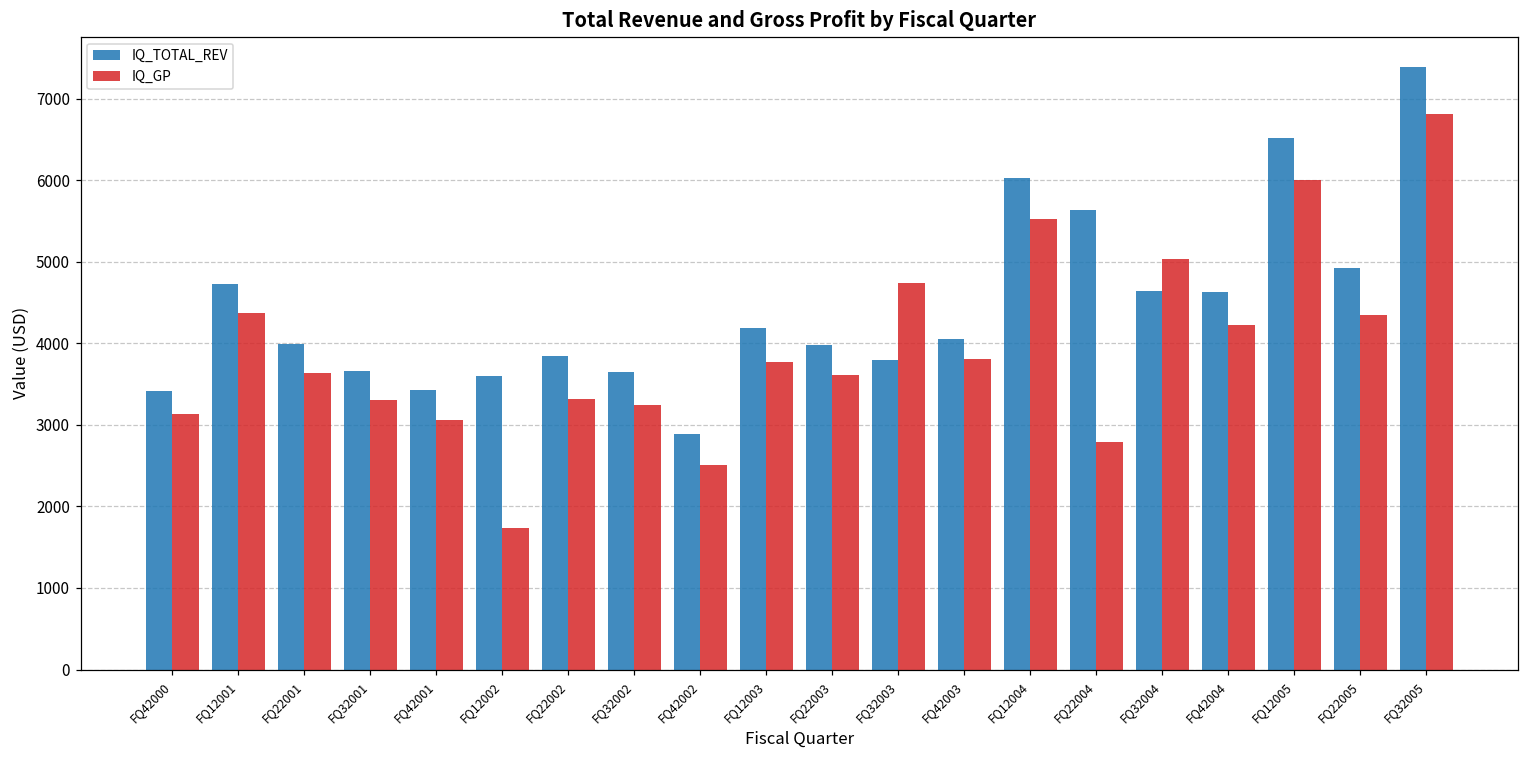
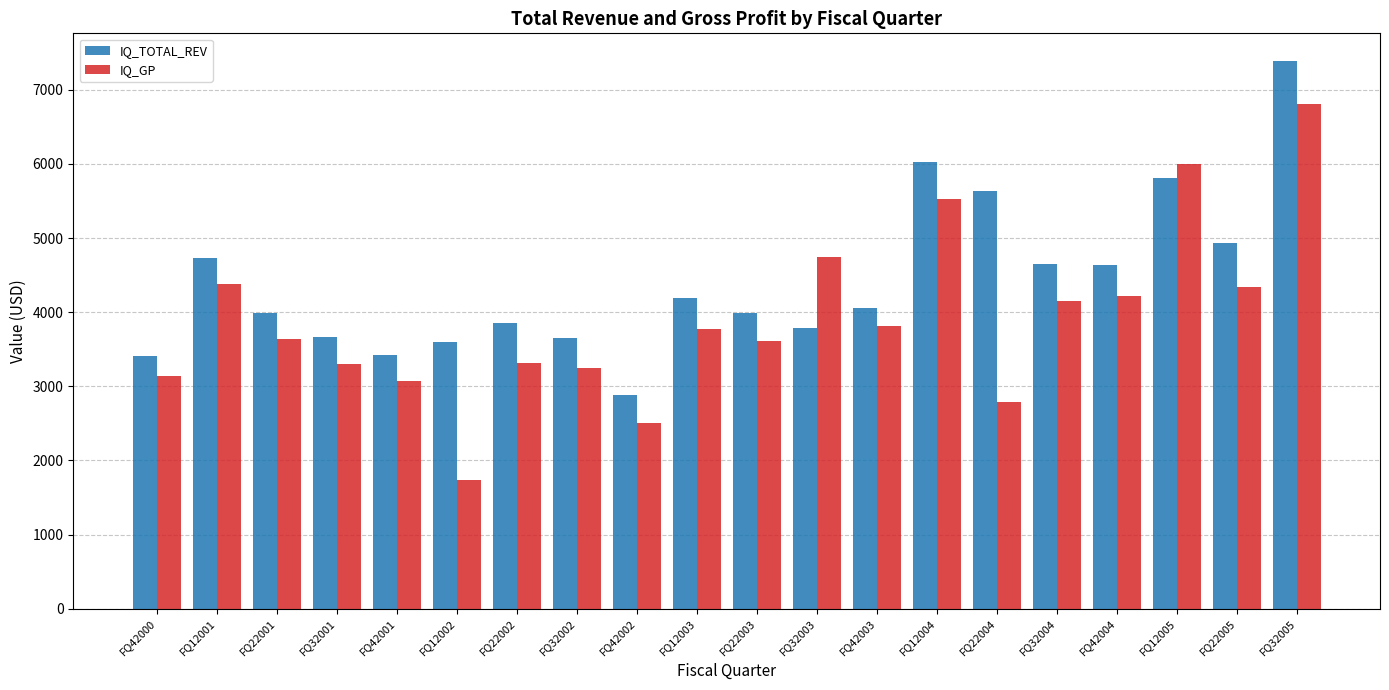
IQ_GP, FQ32004: 5000 -> 4100
IQ_TOTAL_REV, FQ12005: 6500 -> 5800
